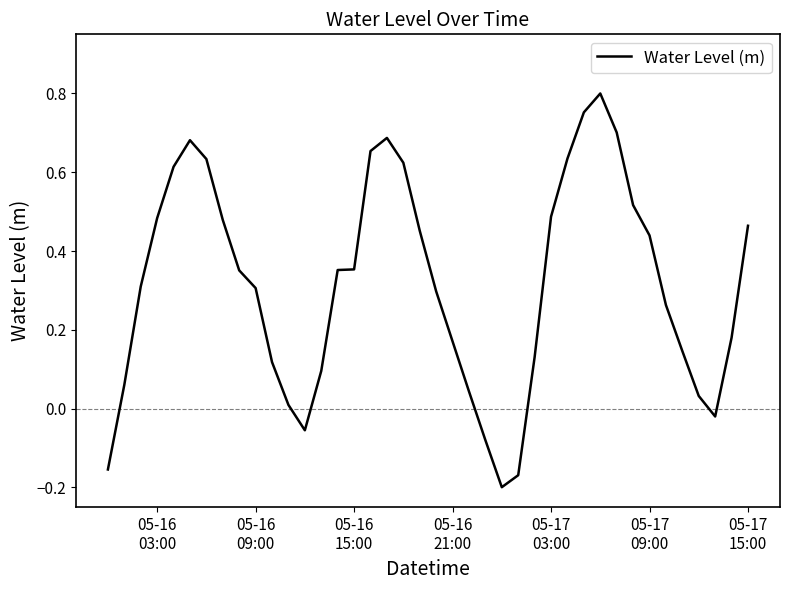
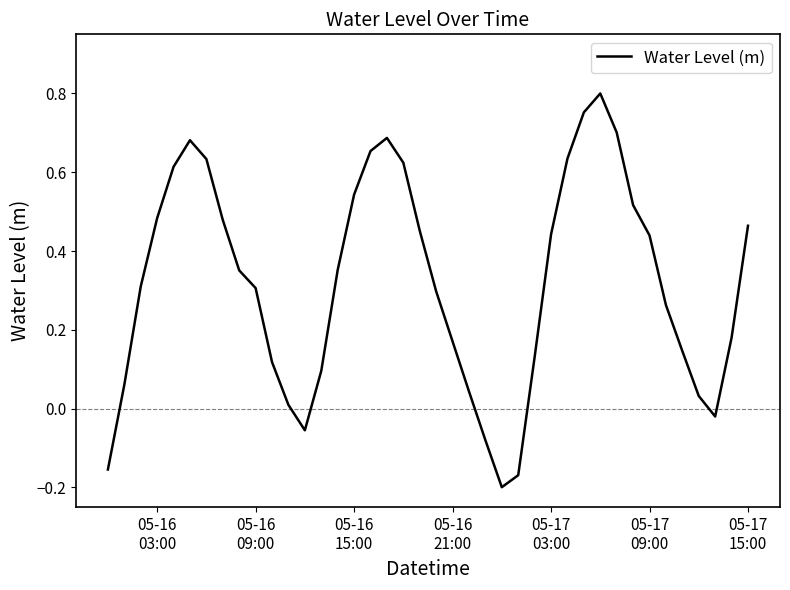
05-16 15:00: 0.35 -> 0.54
05-17 03:00: 0.49 -> 0.44
